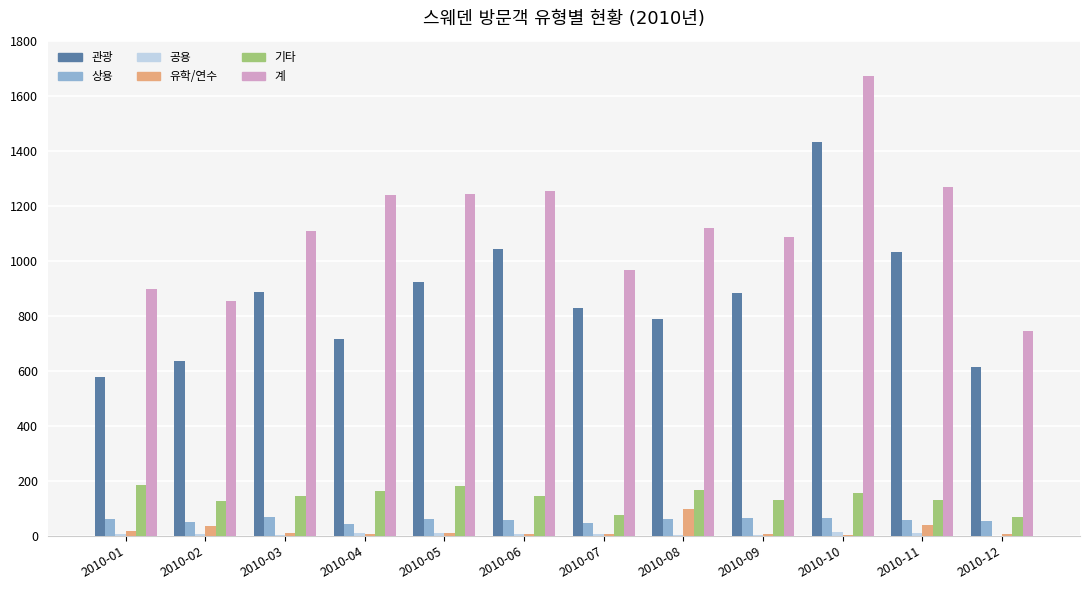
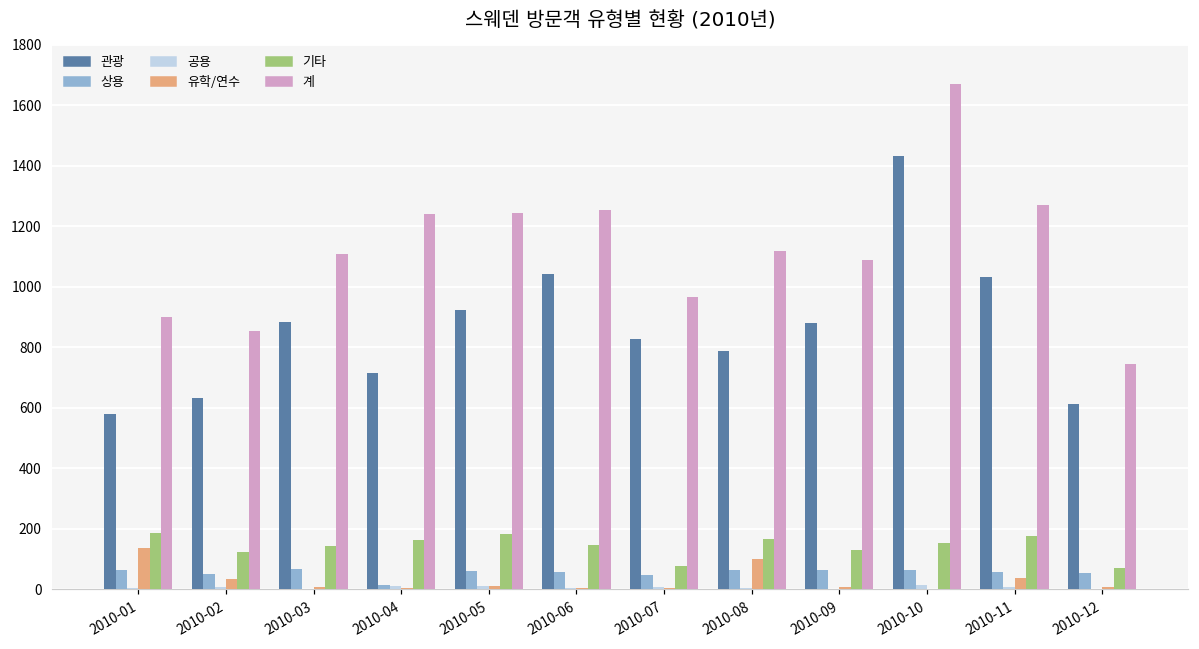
유학/연수, 2010-01: 20 -> 140
상용, 2010-04: 40 -> 20
기타, 2010-11: 130 -> 180
